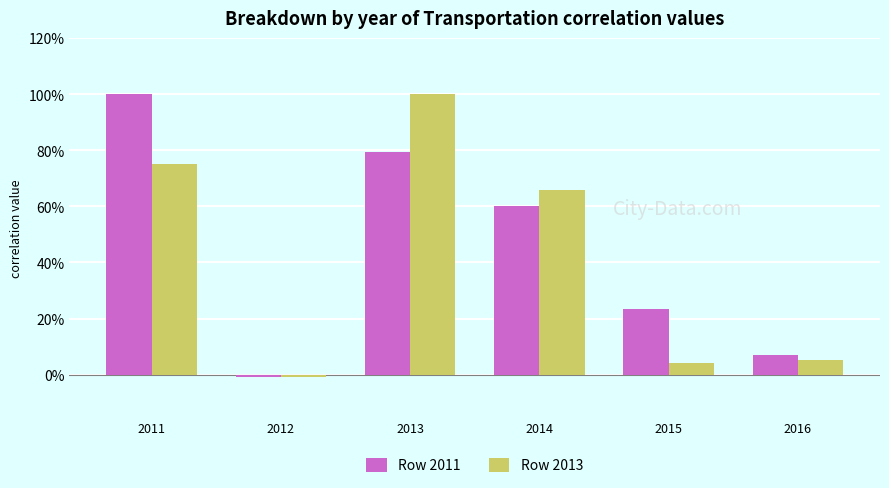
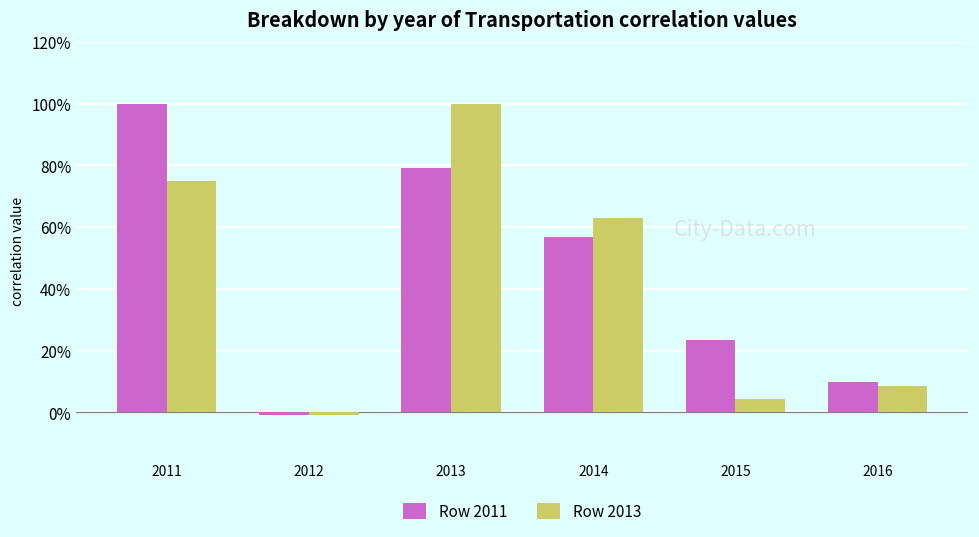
Row 2011, 2014: 60% -> 57%
Row 2013, 2014: 66% -> 63%
Row 2011, 2016: 7% -> 10%
Row 2013, 2016: 5% -> 8%
